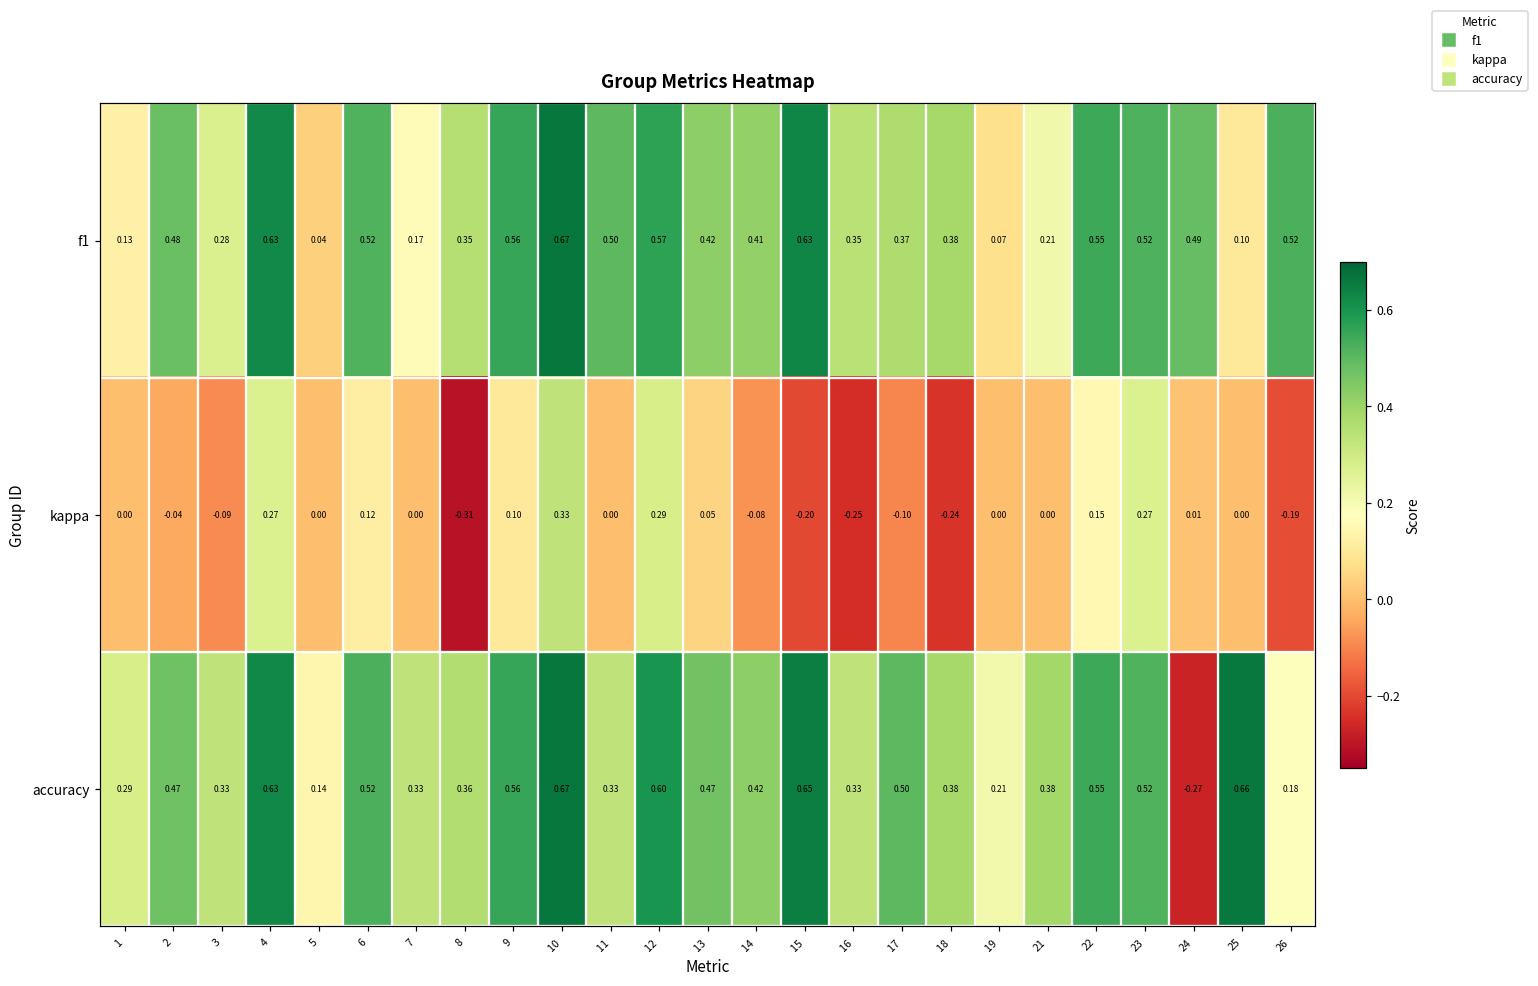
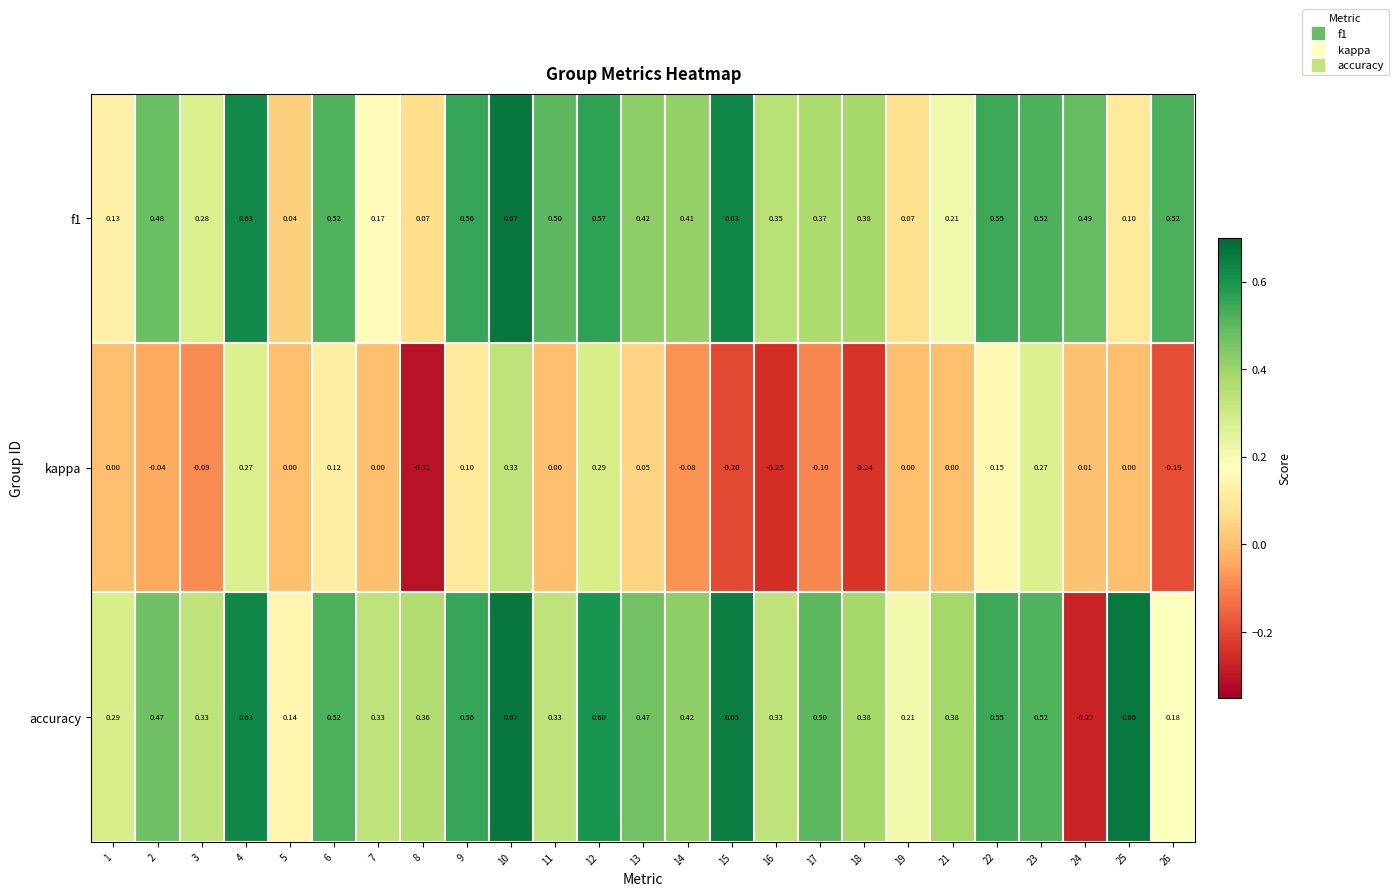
f1, 8: 0.35 -> 0.07
